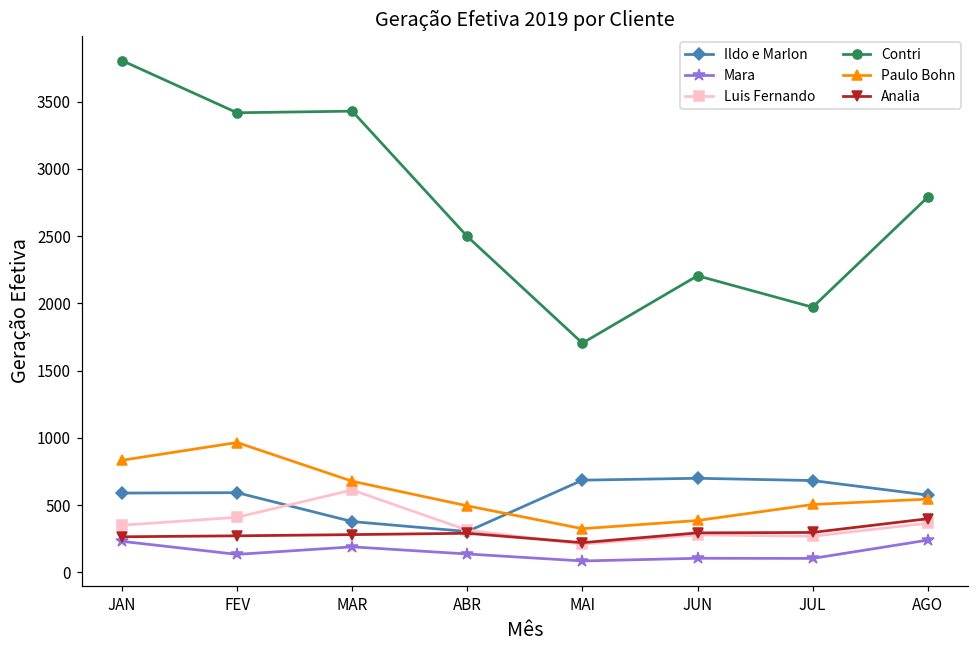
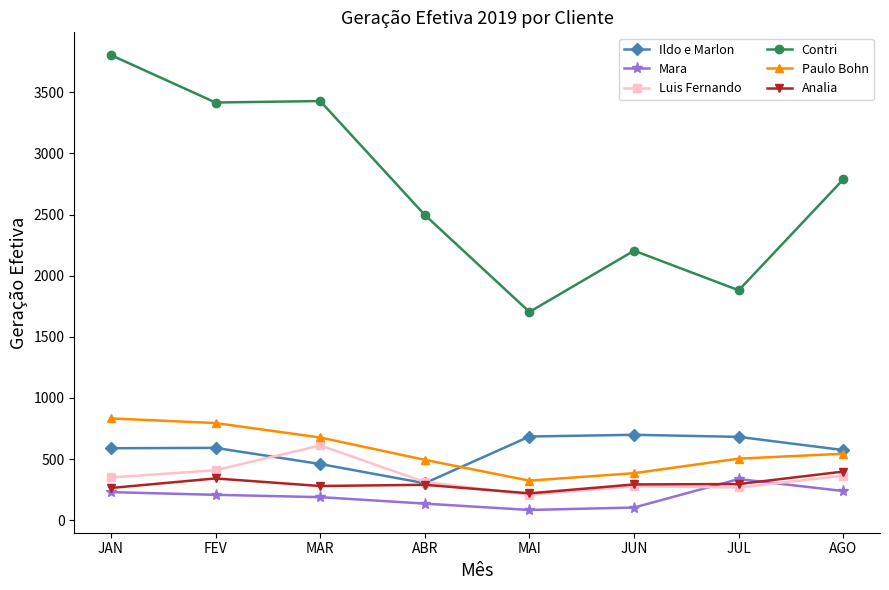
Mara, FEV: 130 -> 210
Paulo Bohn, FEV: 970 -> 800
Analia, FEV: 270 -> 340
Ildo e Marlon, MAR: 380 -> 460
Mara, JUL: 100 -> 340
Contri, JUL: 1970 -> 1880
